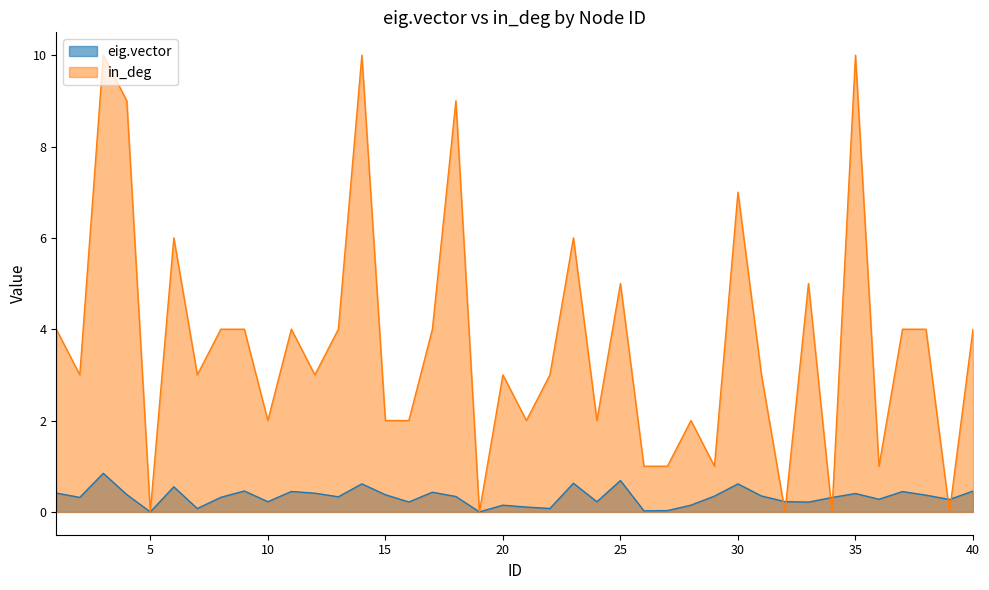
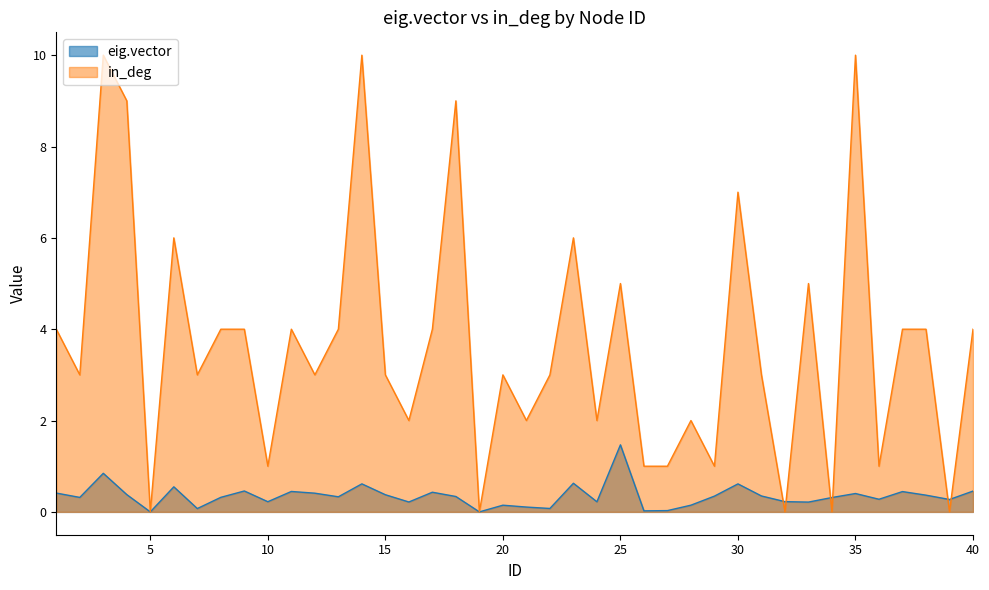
in_deg, 10: 2 -> 1
in_deg, 15: 2 -> 3
eig.vector, 25: 0.7 -> 1.5
